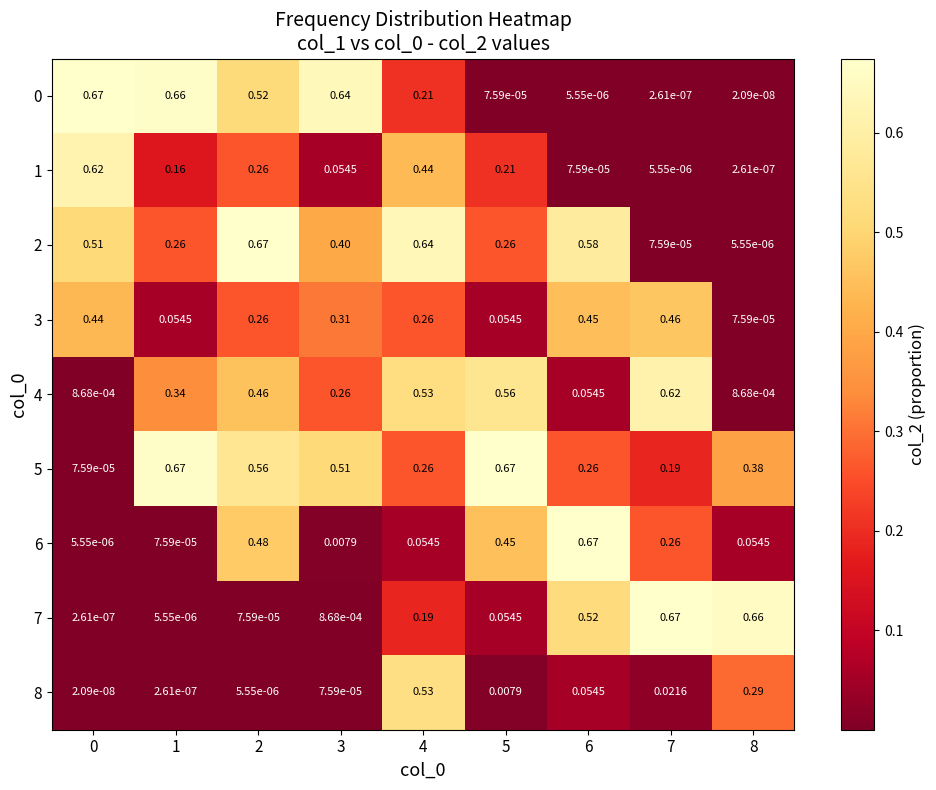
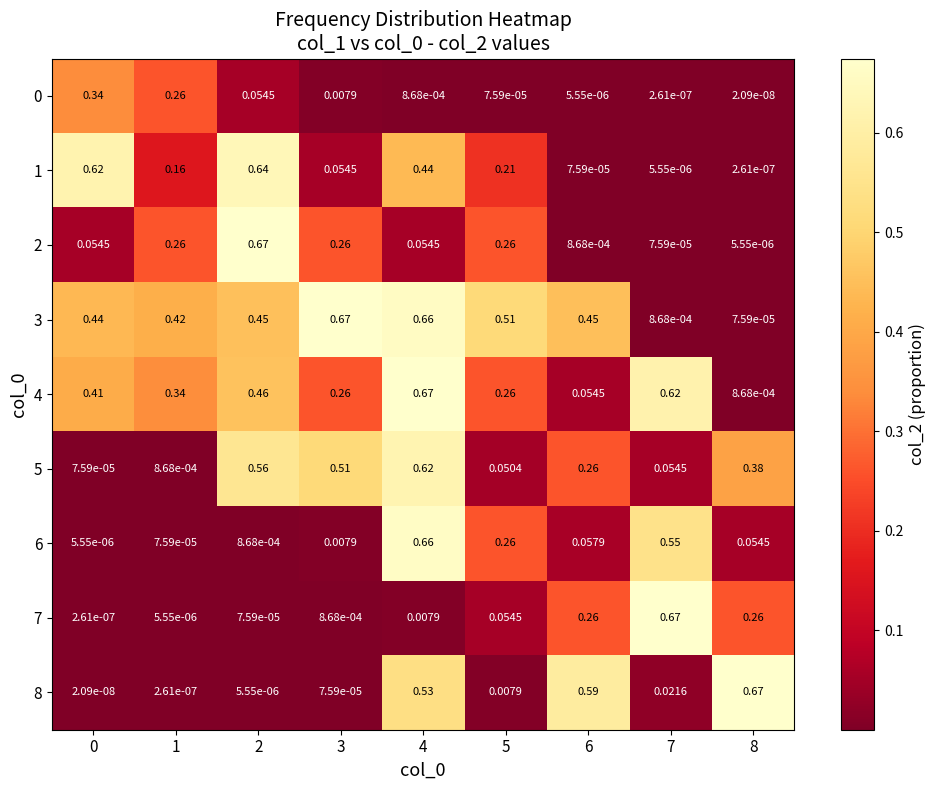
0, 0: 0.67 -> 0.34
0, 1: 0.66 -> 0.26
0, 2: 0.52 -> 0.0545
0, 3: 0.64 -> 0.0079
0, 4: 0.21 -> 8.68e-04
1, 2: 0.26 -> 0.64
2, 0: 0.51 -> 0.0545
2, 3: 0.40 -> 0.26
2, 4: 0.64 -> 0.0545
2, 6: 0.58 -> 8.68e-04
3, 1: 0.0545 -> 0.42
3, 2: 0.26 -> 0.45
3, 3: 0.31 -> 0.67
3, 4: 0.26 -> 0.66
3, 5: 0.0545 -> 0.51
3, 7: 0.46 -> 8.68e-04
4, 0: 8.68e-04 -> 0.41
4, 4: 0.53 -> 0.67
4, 5: 0.56 -> 0.26
5, 1: 0.67 -> 8.68e-04
5, 4: 0.26 -> 0.62
5, 5: 0.67 -> 0.0504
5, 7: 0.19 -> 0.0545
6, 2: 0.48 -> 8.68e-04
6, 4: 0.0545 -> 0.66
6, 5: 0.45 -> 0.26
6, 6: 0.67 -> 0.0579
6, 7: 0.26 -> 0.55
7, 4: 0.19 -> 0.0079
7, 6: 0.52 -> 0.26
7, 8: 0.66 -> 0.26
8, 6: 0.0545 -> 0.59
8, 8: 0.29 -> 0.67
